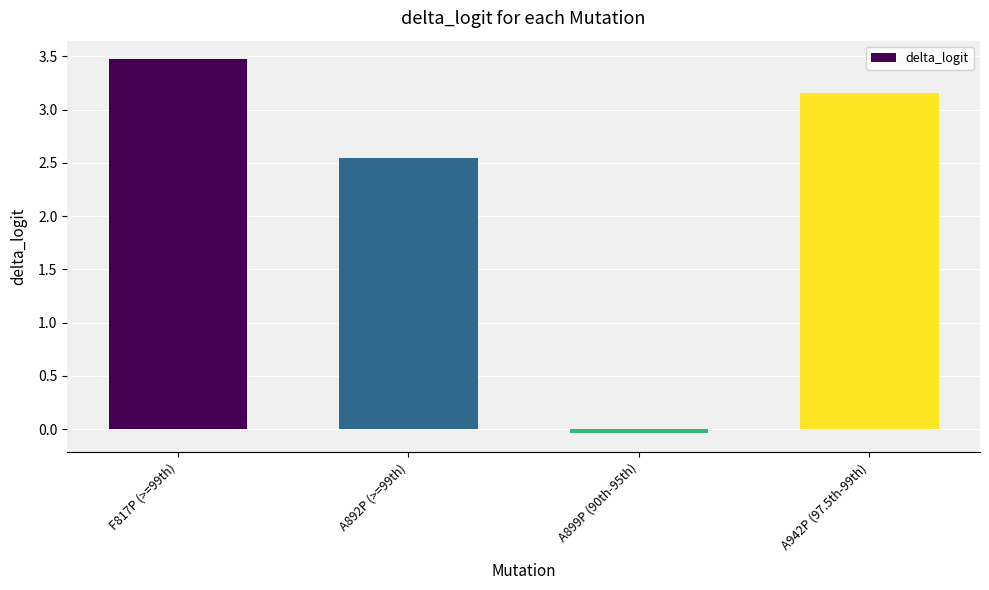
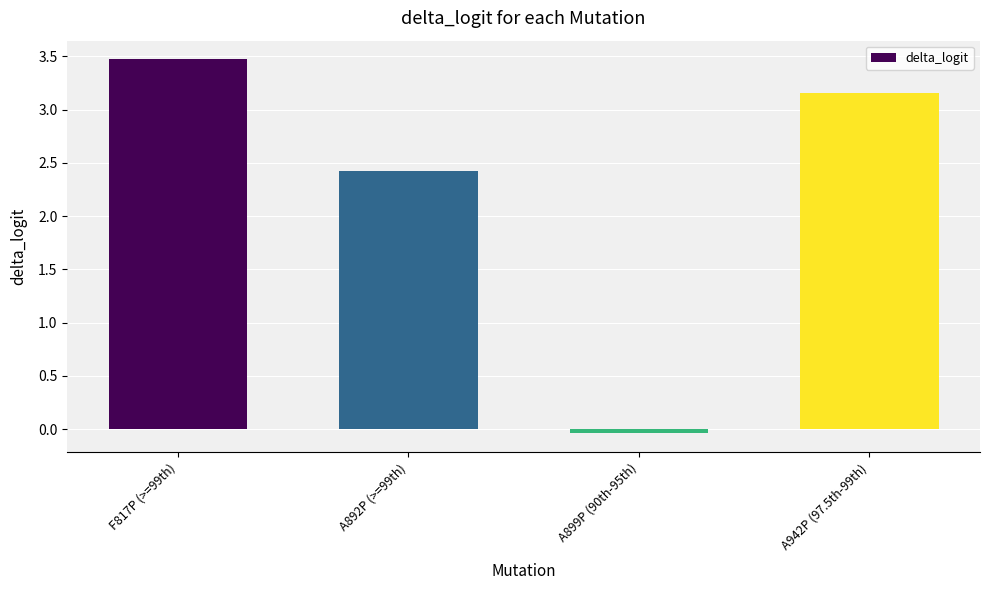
A892P (>=99th): 2.54 -> 2.43
